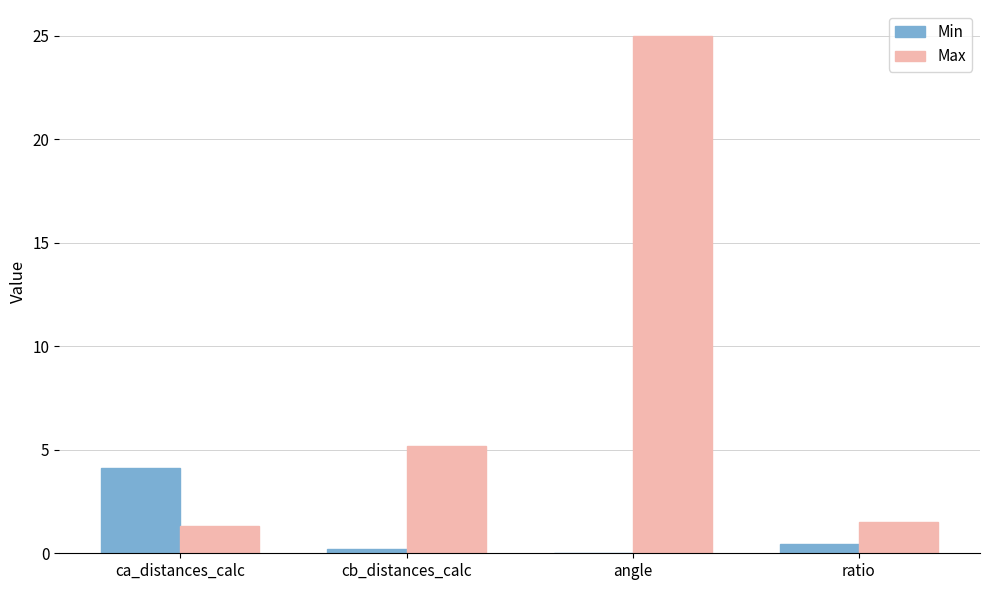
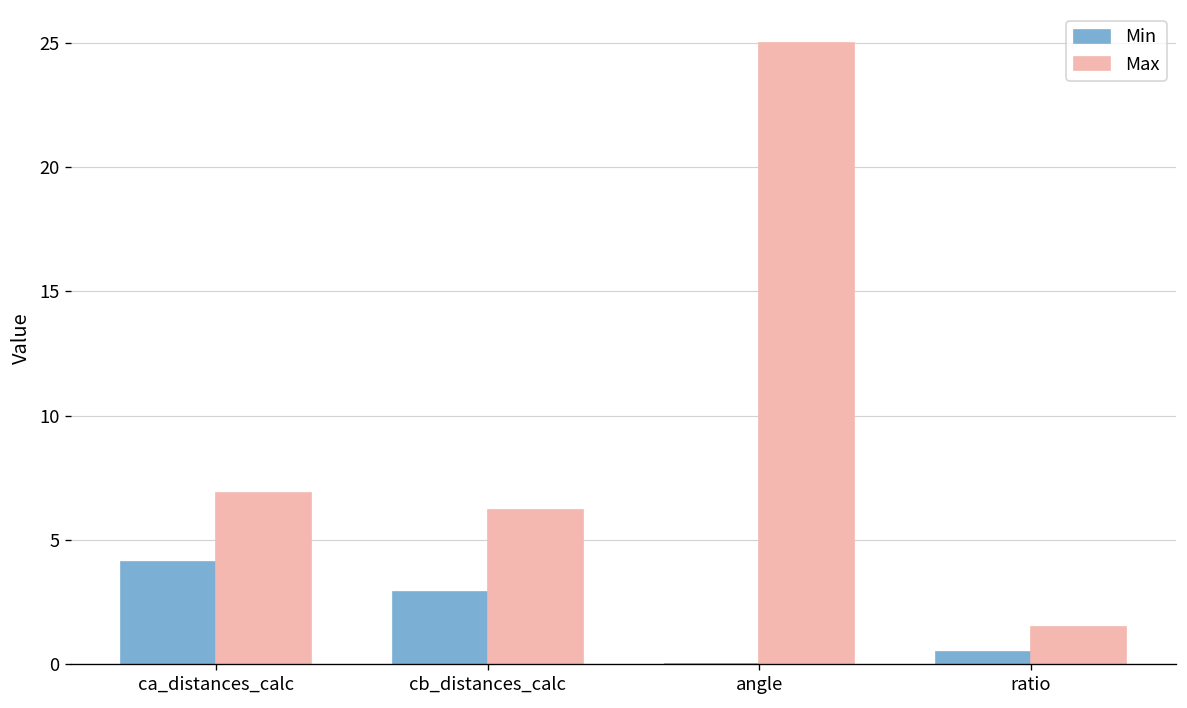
Max, ca_distances_calc: 1.3 -> 6.9
Min, cb_distances_calc: 0.2 -> 2.9
Max, cb_distances_calc: 5.2 -> 6.2
